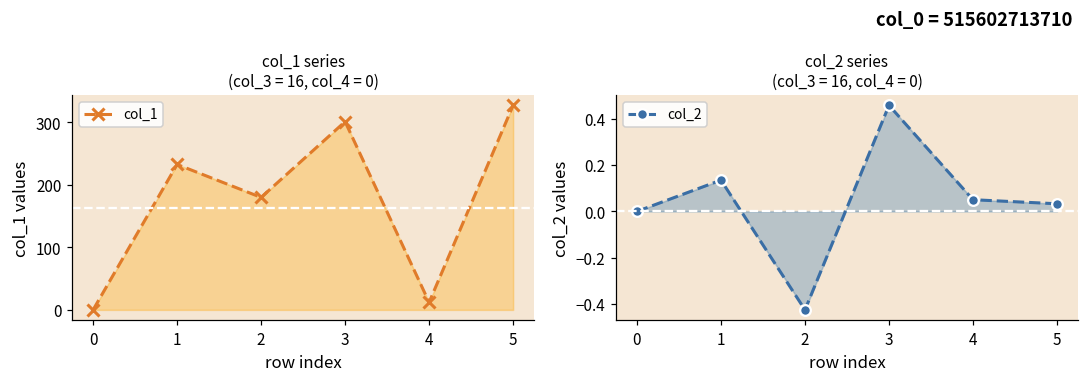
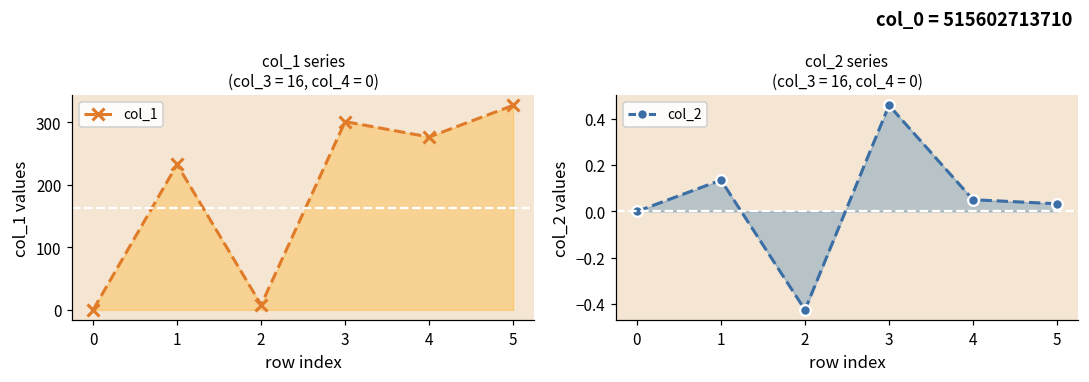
col_1 series (col_3 = 16, col_4 = 0), 2: 180 -> 10
col_1 series (col_3 = 16, col_4 = 0), 4: 10 -> 280
